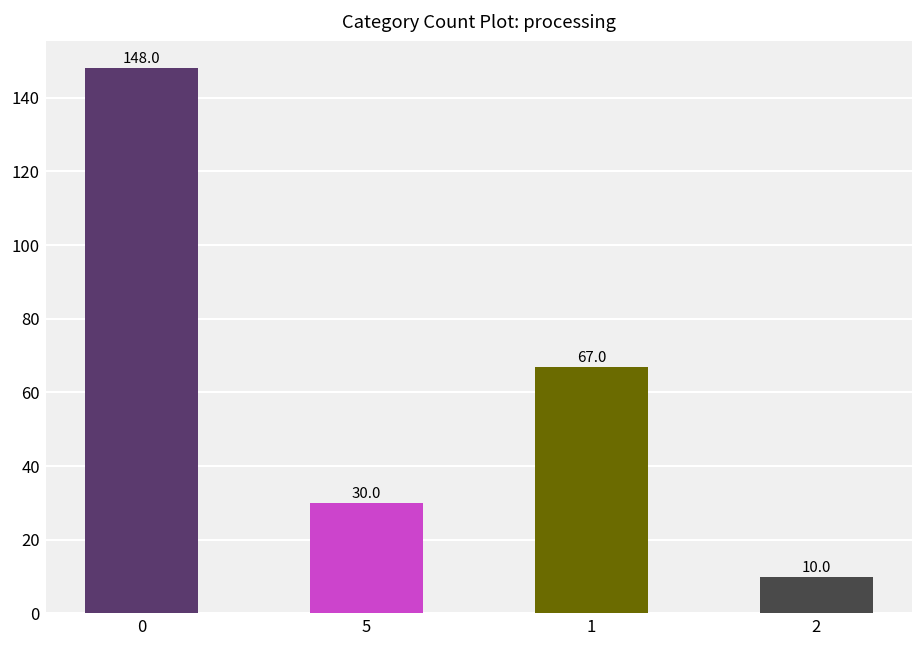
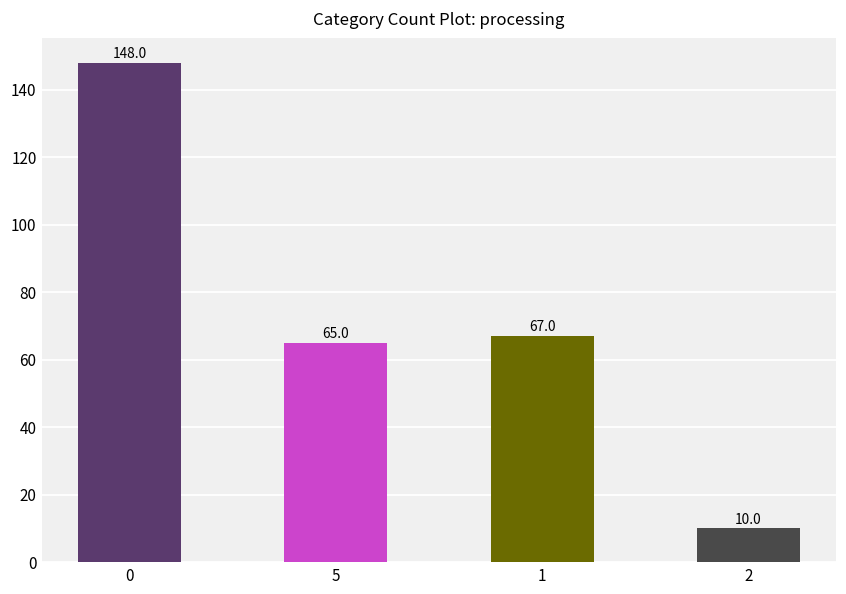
5: 30.0 -> 65.0
